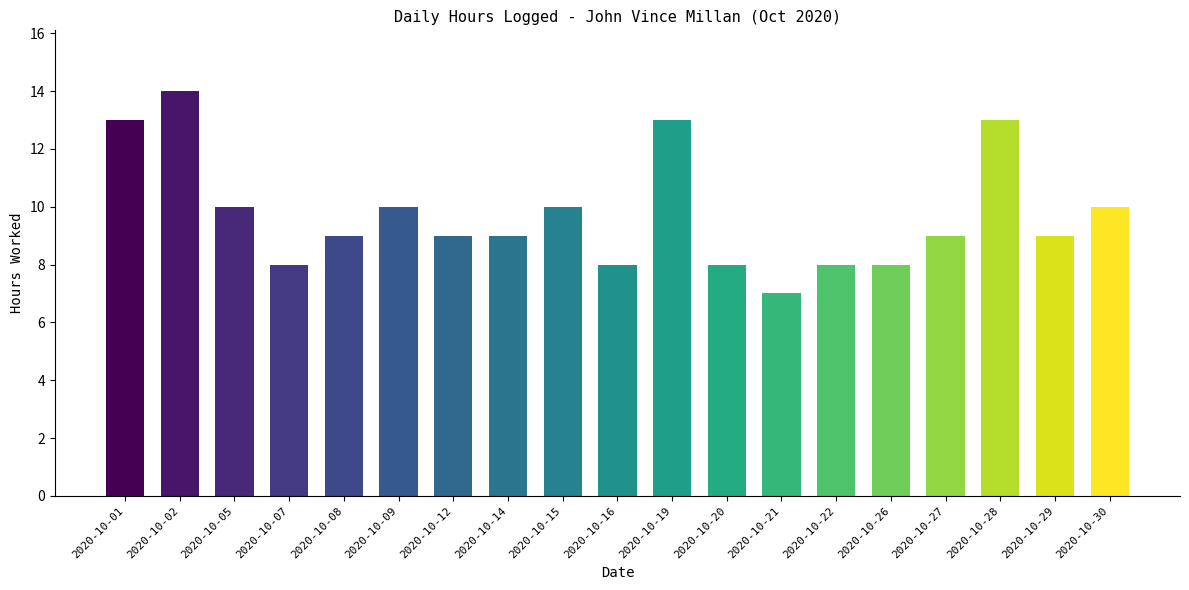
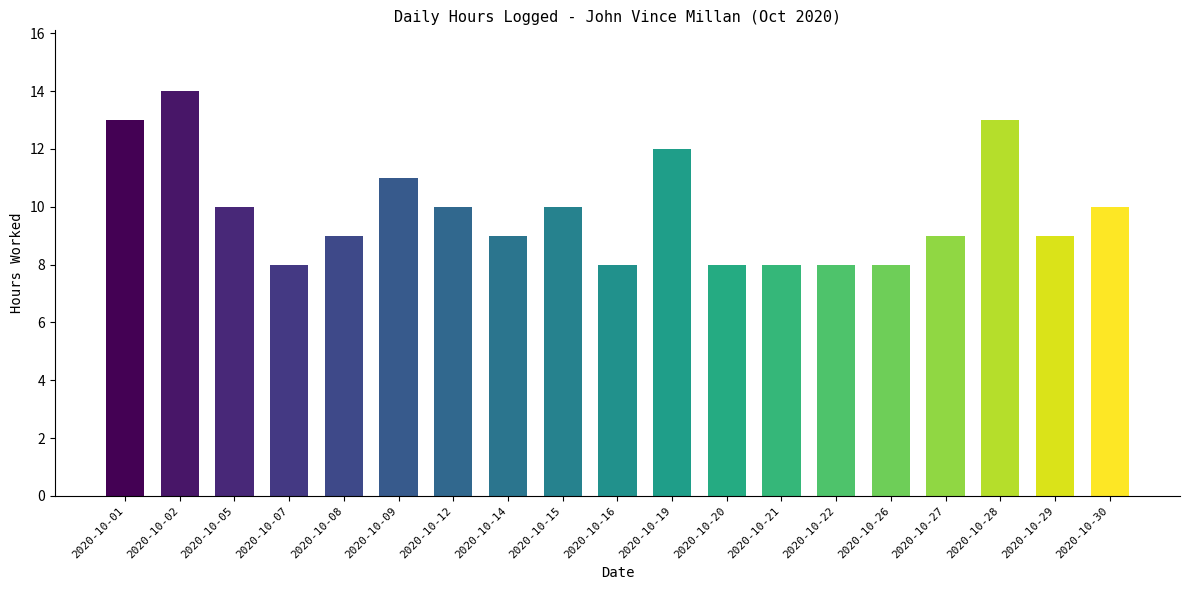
2020-10-09: 10 -> 11
2020-10-12: 9 -> 10
2020-10-19: 13 -> 12
2020-10-21: 7 -> 8
